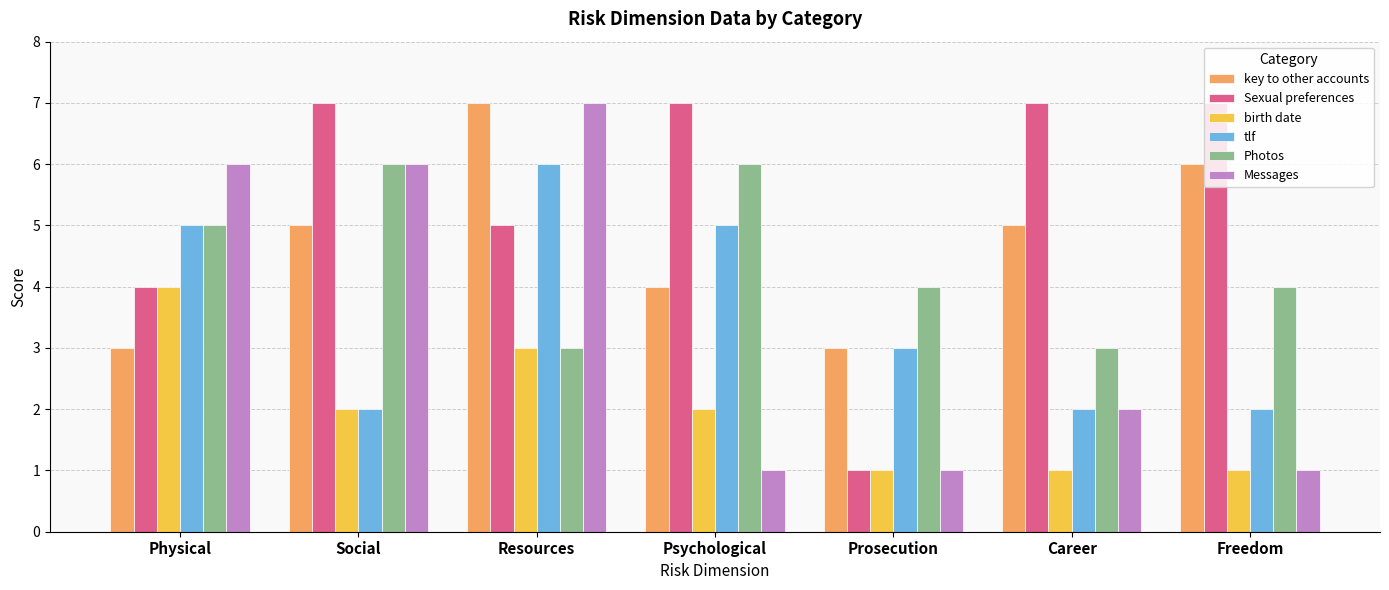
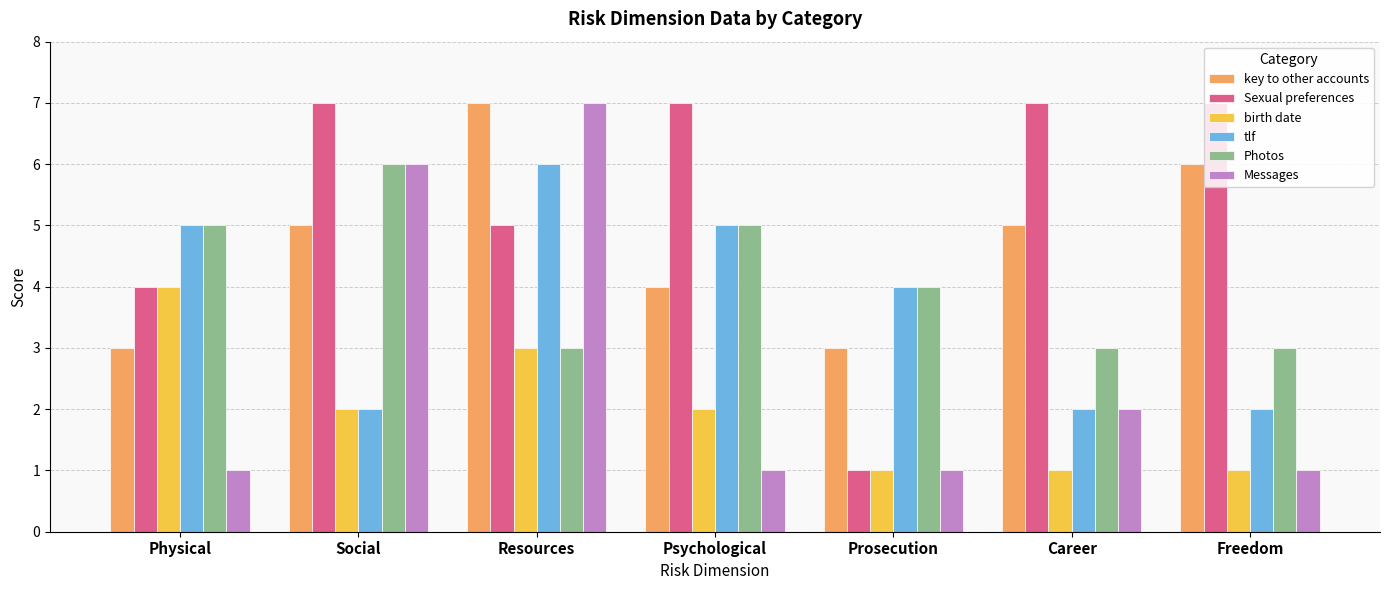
Messages, Physical: 6 -> 1
Photos, Psychological: 6 -> 5
tlf, Prosecution: 3 -> 4
Photos, Freedom: 4 -> 3
